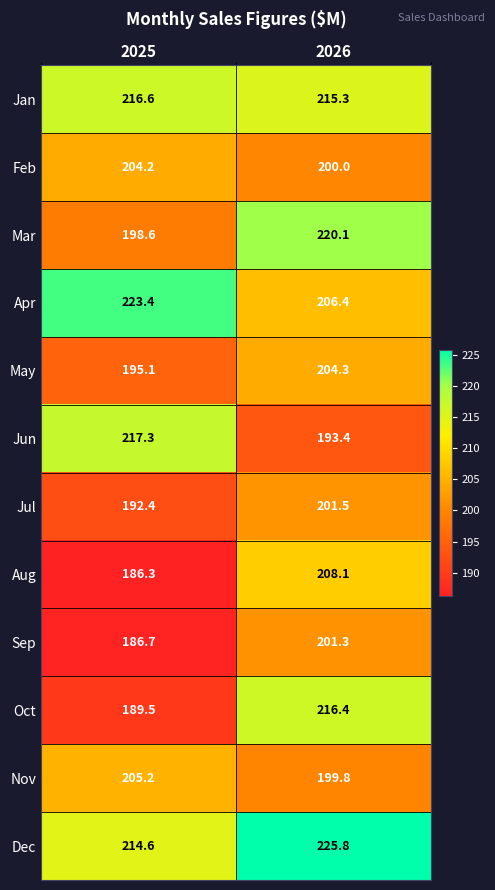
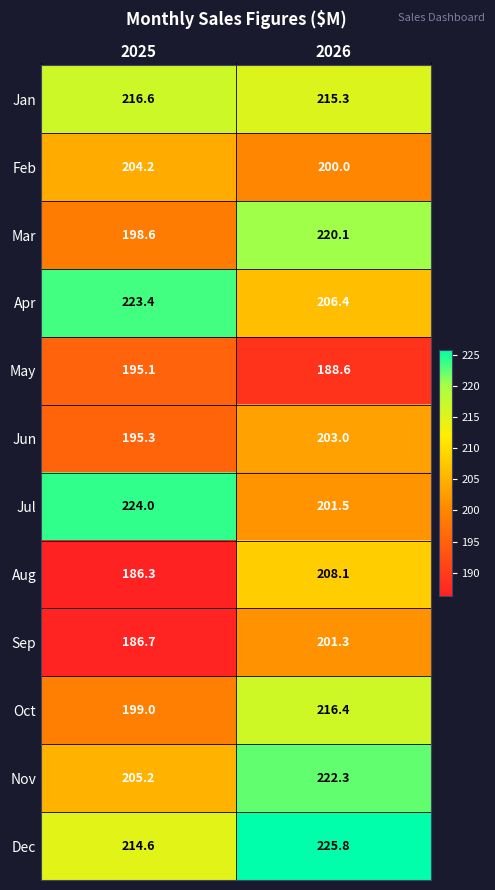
May, 2026: 204.3 -> 188.6
Jun, 2025: 217.3 -> 195.3
Jun, 2026: 193.4 -> 203.0
Jul, 2025: 192.4 -> 224.0
Oct, 2025: 189.5 -> 199.0
Nov, 2026: 199.8 -> 222.3
